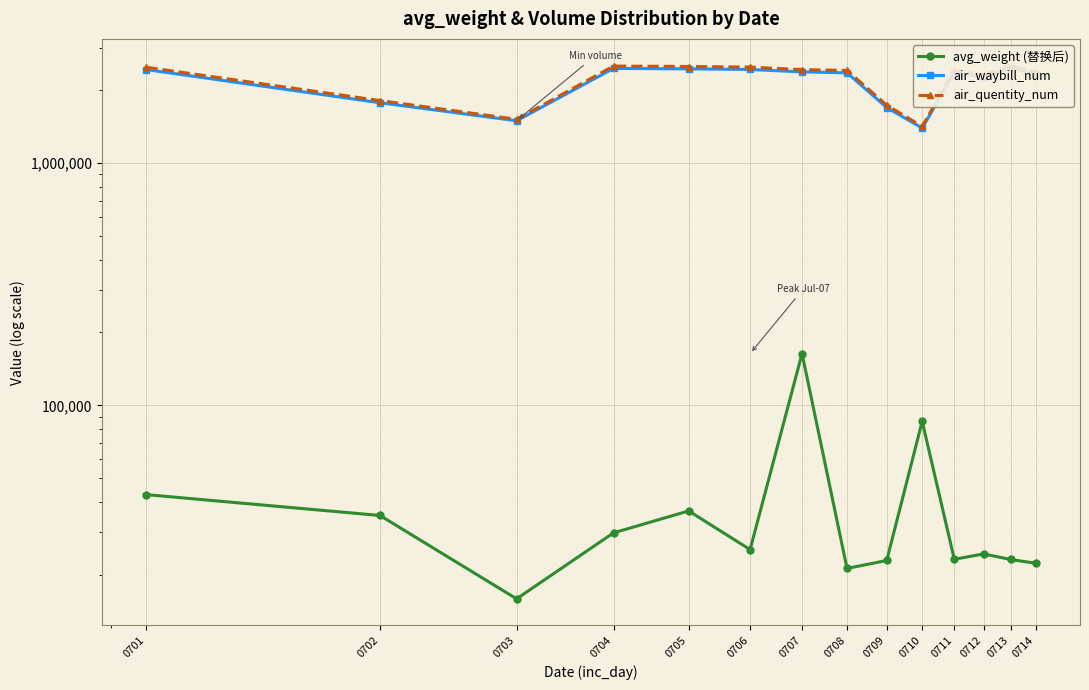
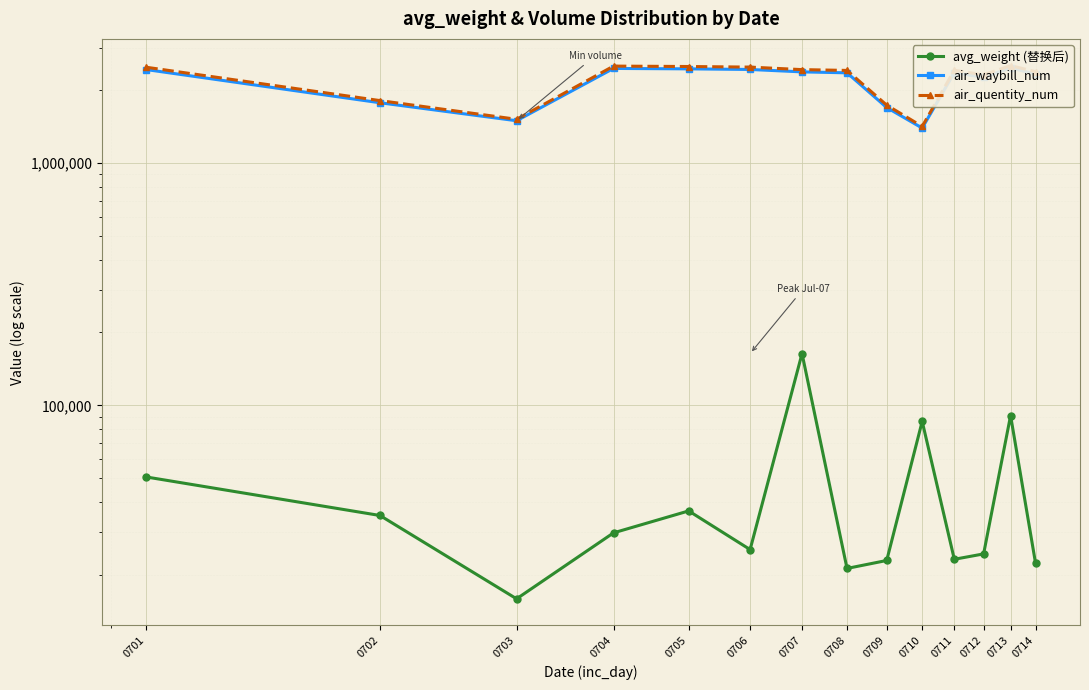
avg_weight (替换后), 0701: 43,000 -> 51,000
avg_weight (替换后), 0713: 23,000 -> 91,000
